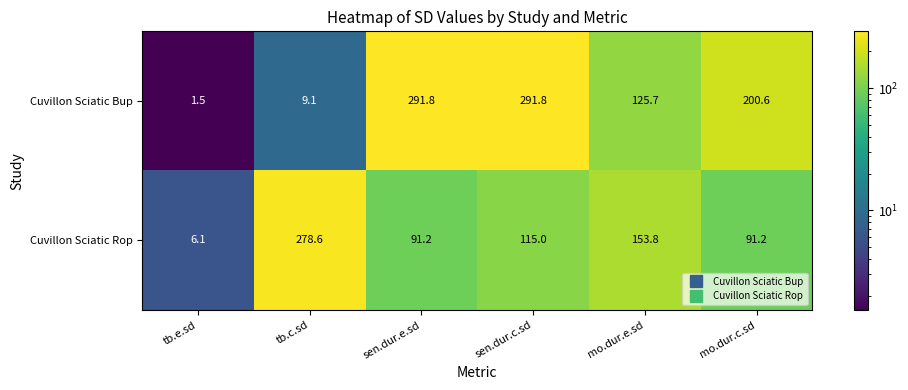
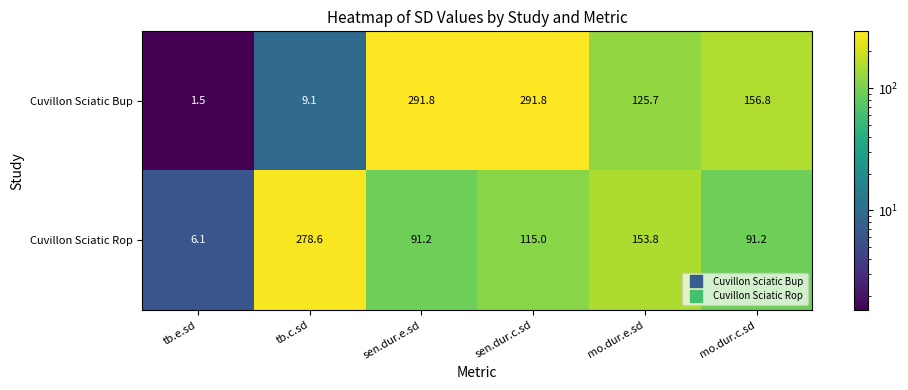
Cuvillon Sciatic Bup, mo.dur.c.sd: 200.6 -> 156.8
